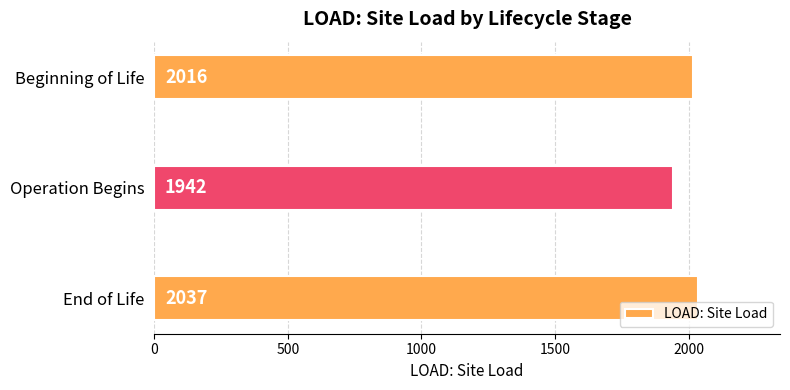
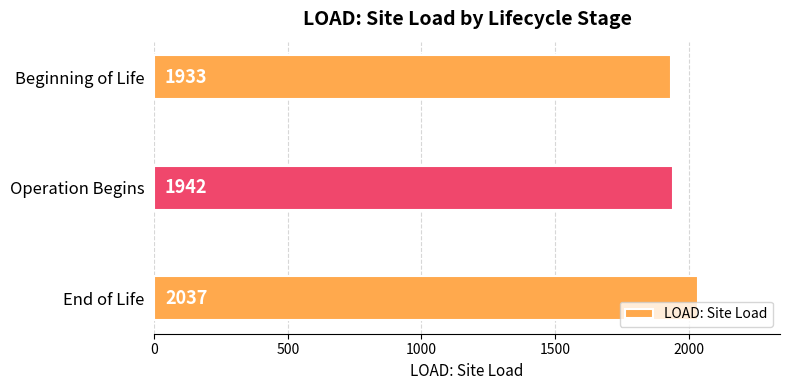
Beginning of Life: 2016 -> 1933
